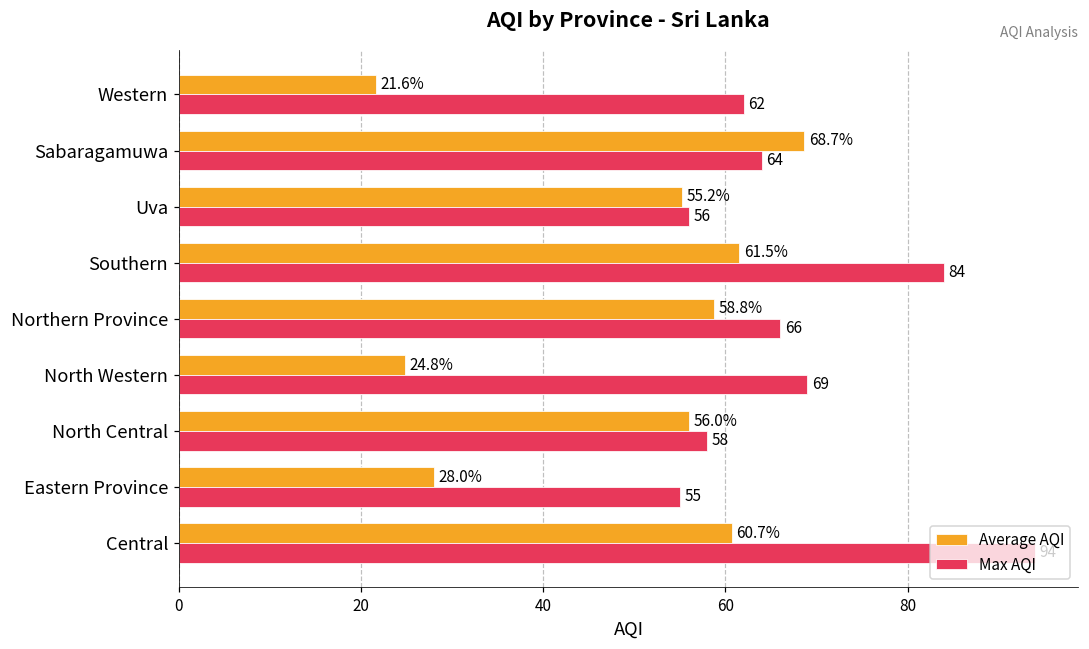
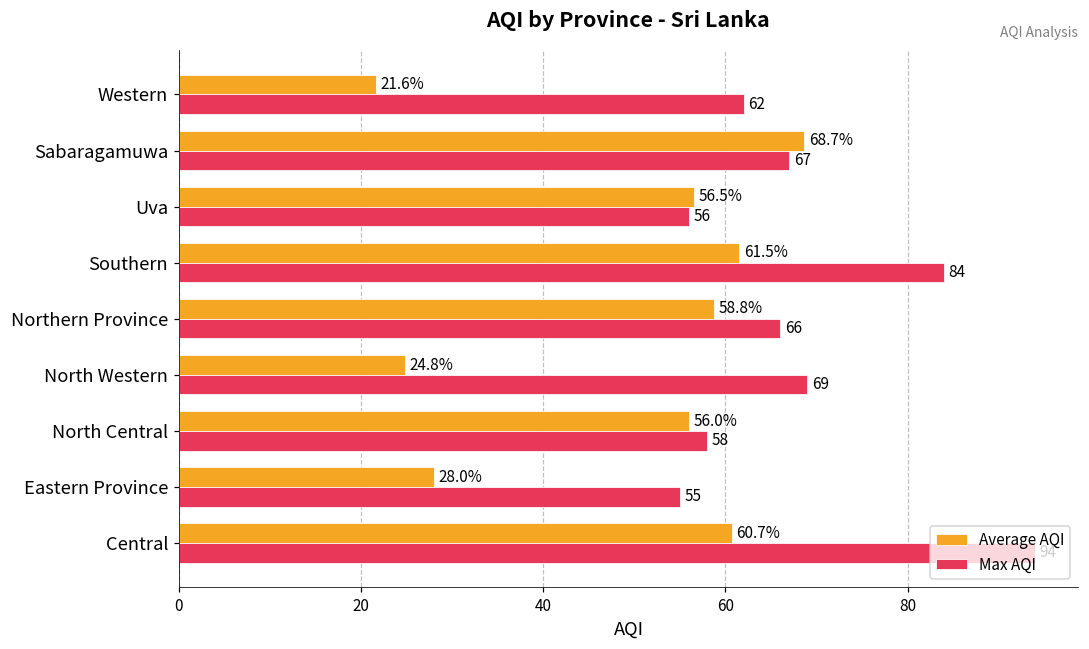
Max AQI, Sabaragamuwa: 64 -> 67
Average AQI, Uva: 55.2% -> 56.5%
